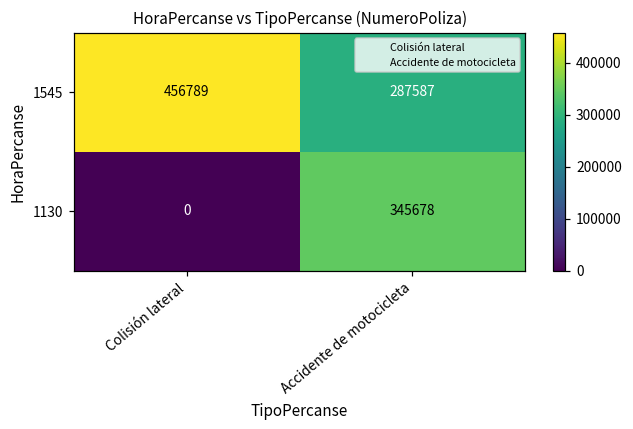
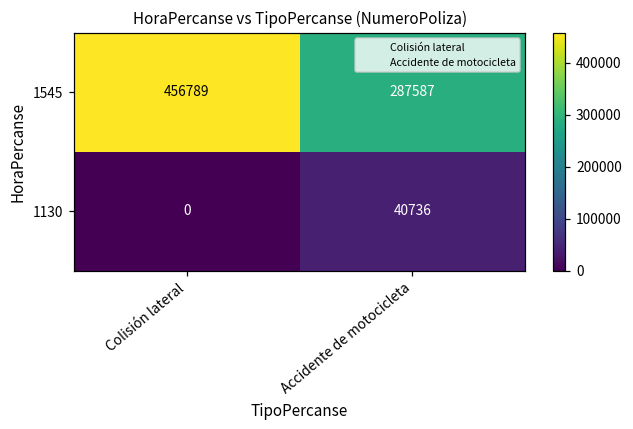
1130, Accidente de motocicleta: 345678 -> 40736
